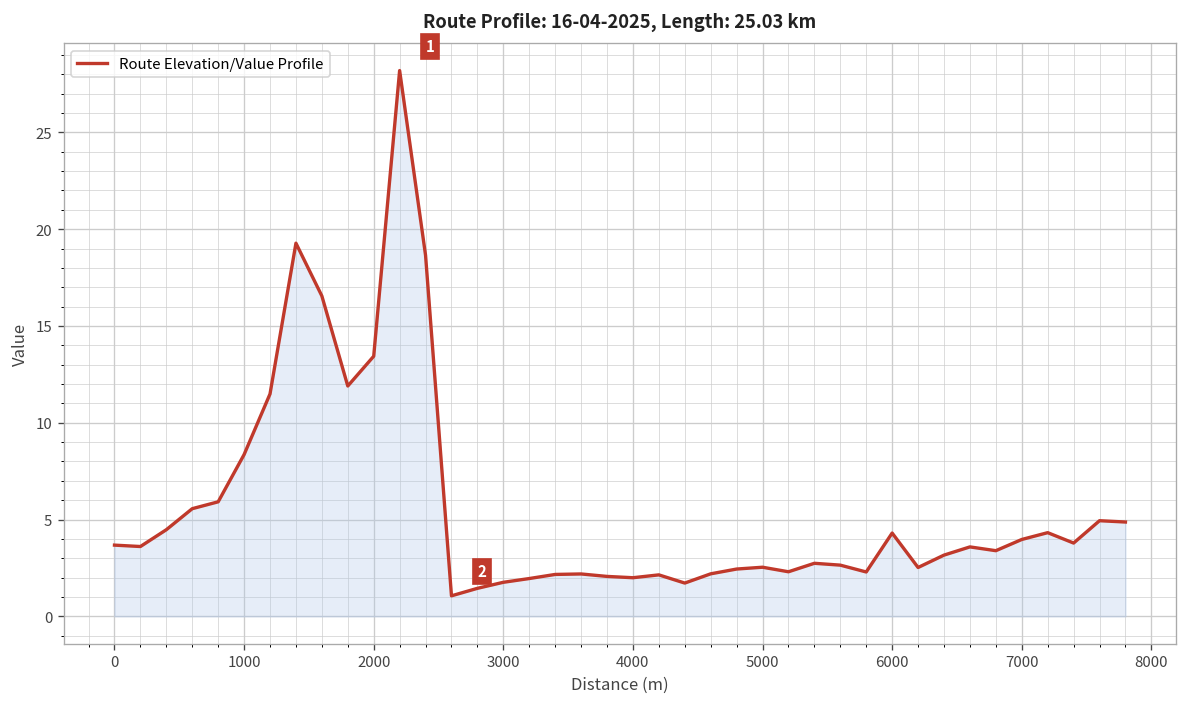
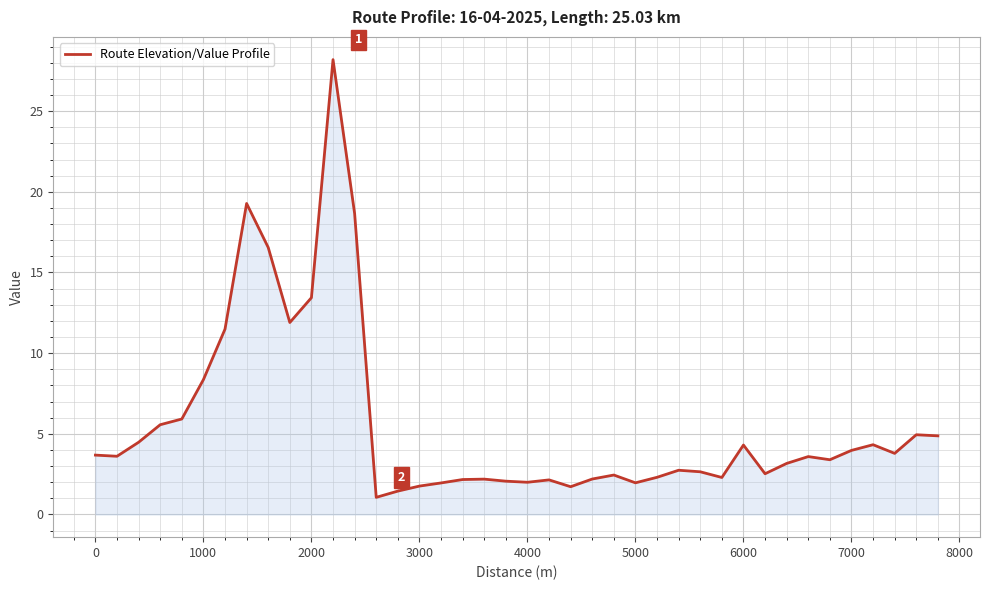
5000: 2.5 -> 2.0
